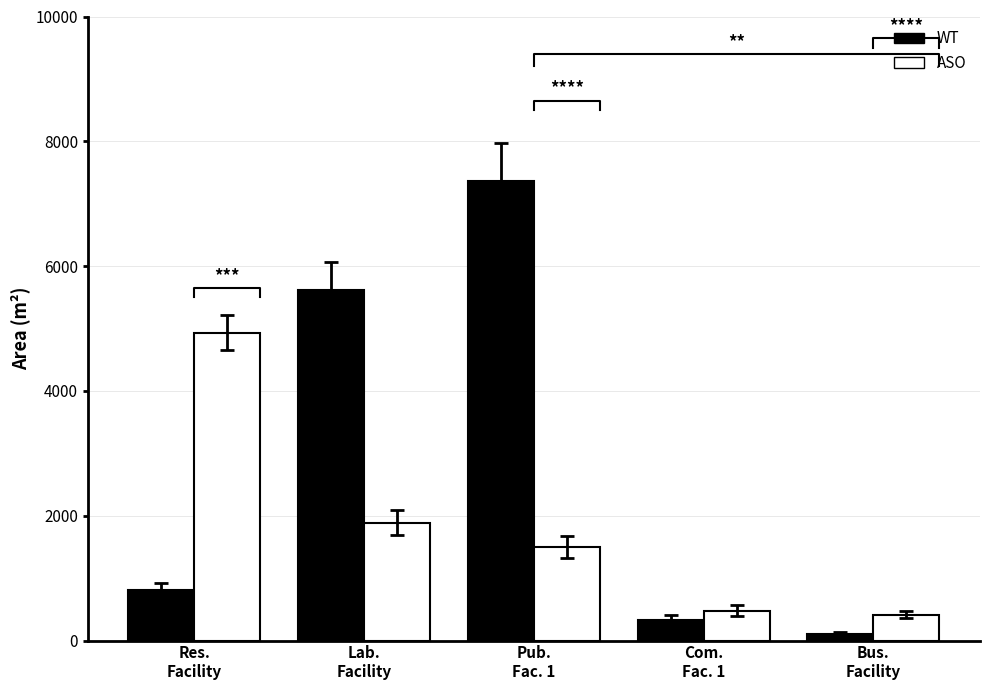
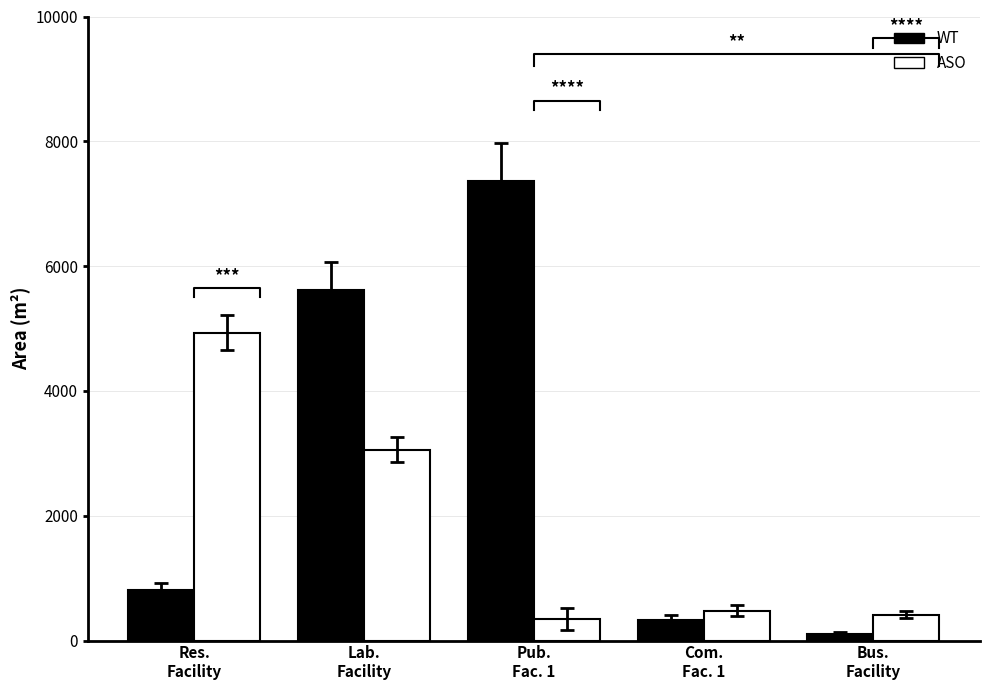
ASO, Lab. Facility: 1900 -> 3100
ASO, Pub. Fac. 1: 1500 -> 300
